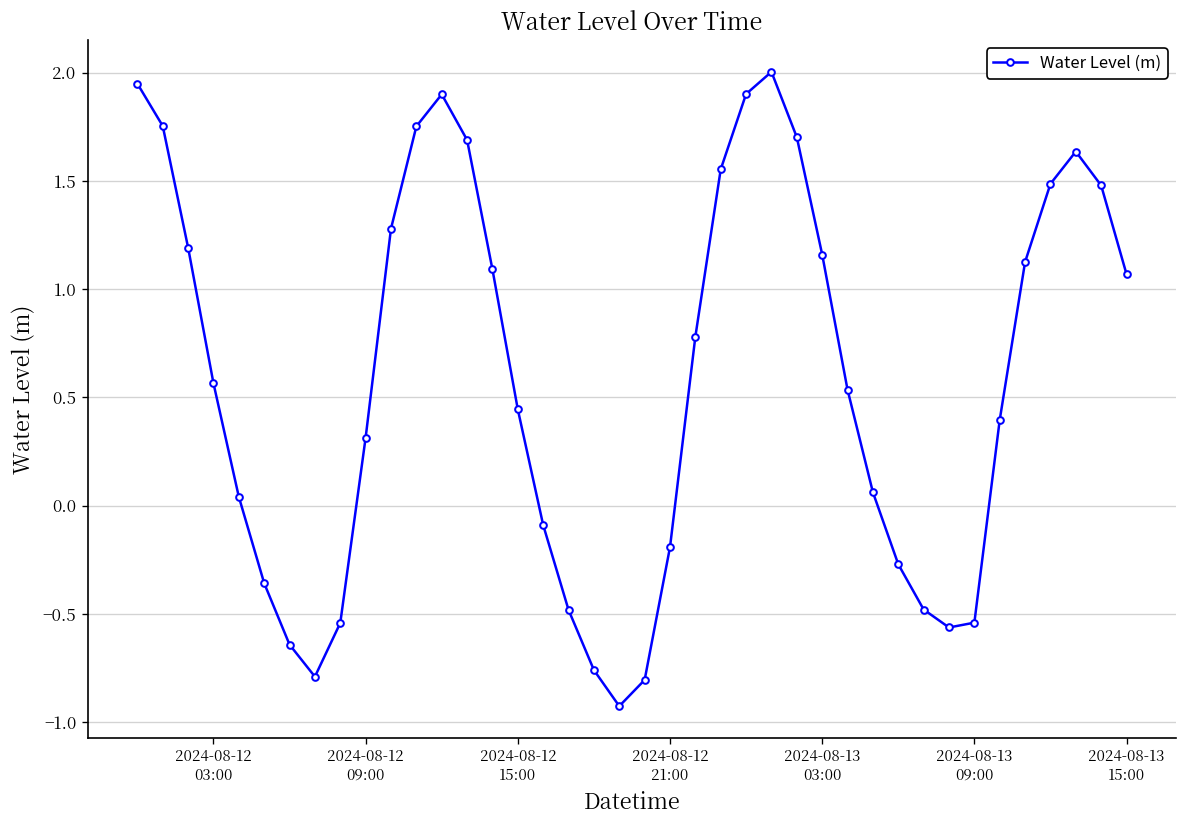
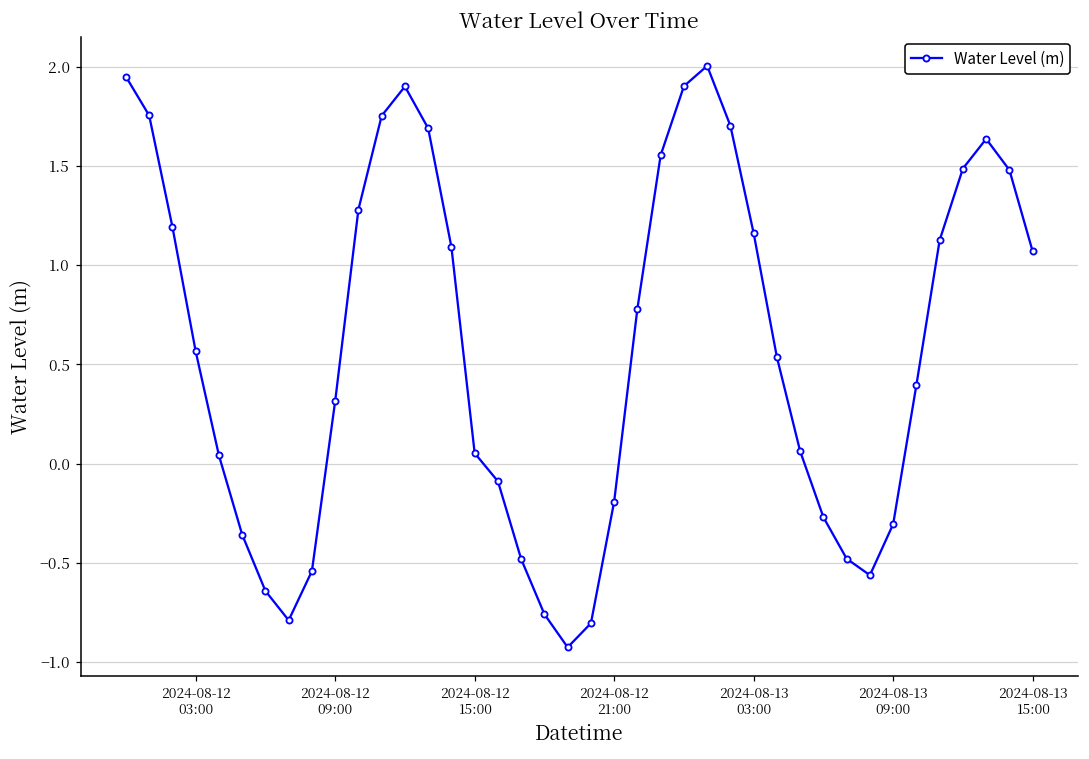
2024-08-12 15:00: 0.44 -> 0.05
2024-08-13 09:00: -0.54 -> -0.31
